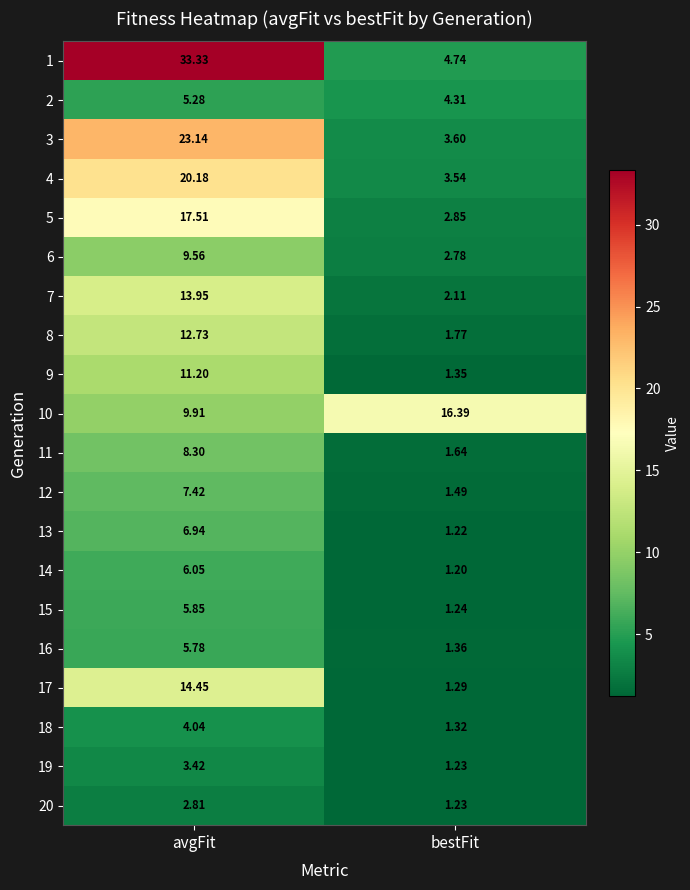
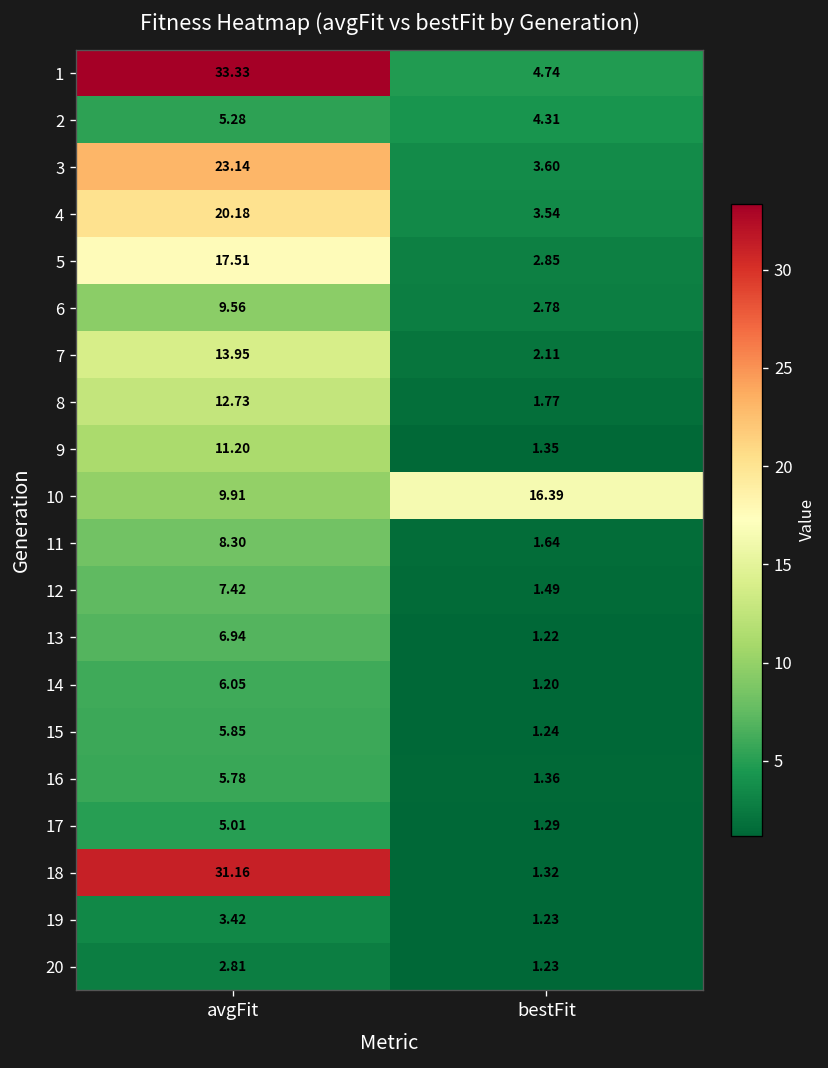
17, avgFit: 14.45 -> 5.01
18, avgFit: 4.04 -> 31.16
